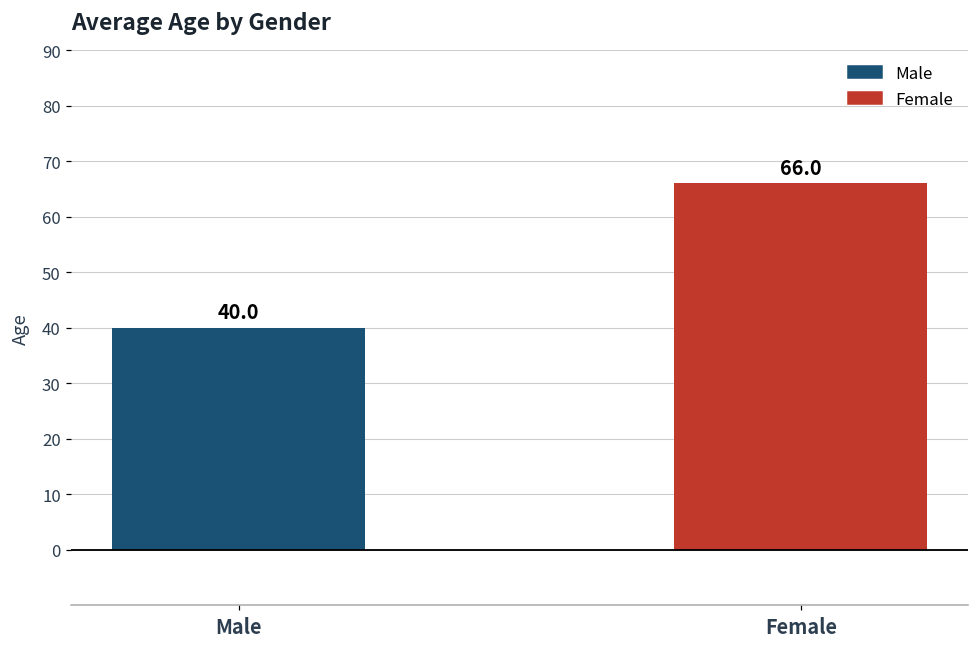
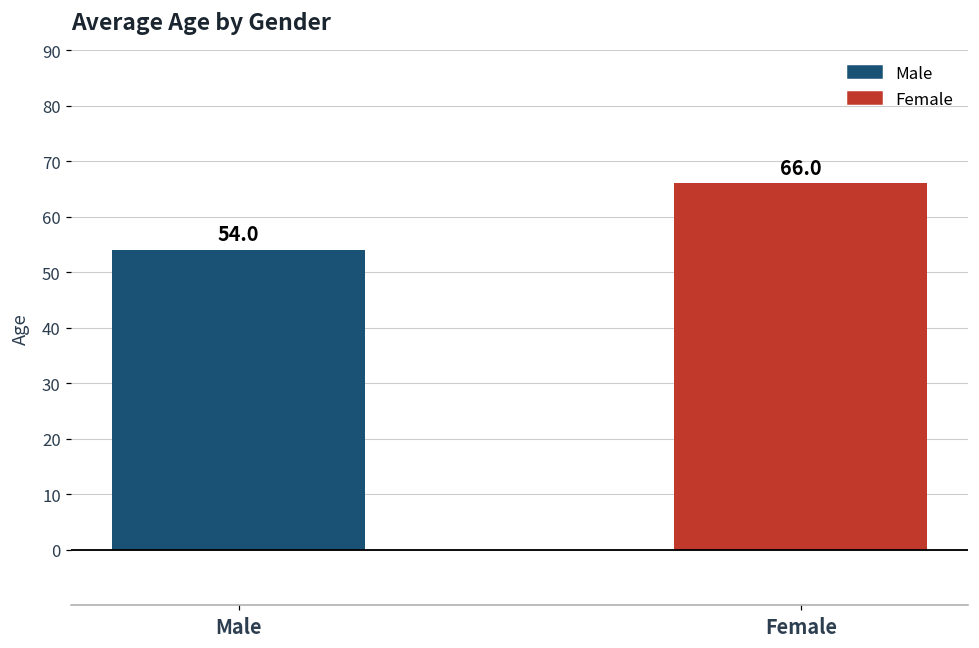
Male: 40.0 -> 54.0
